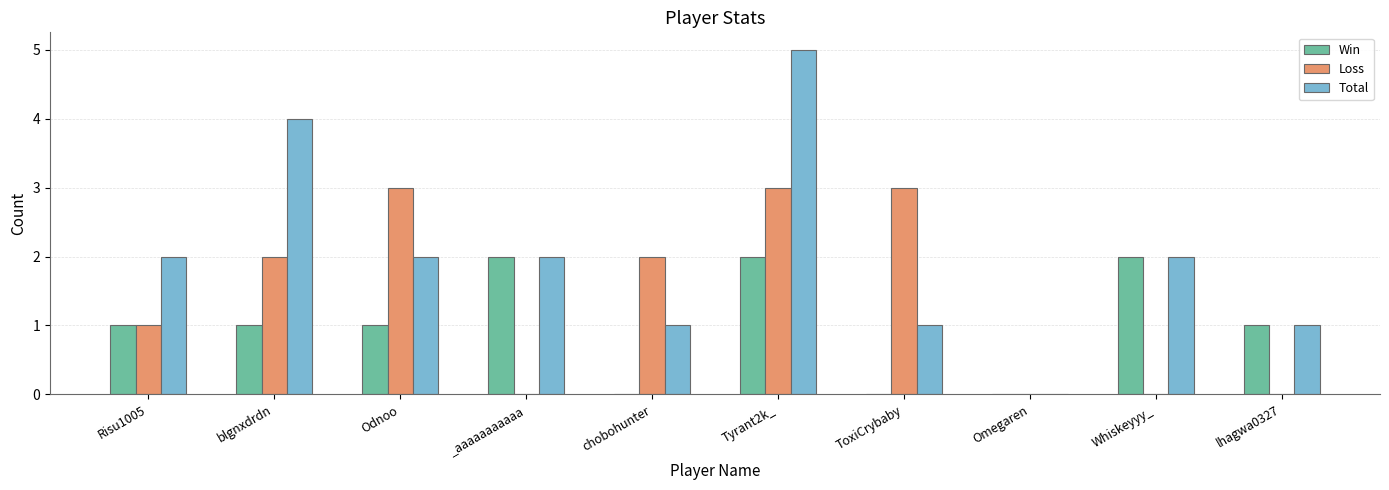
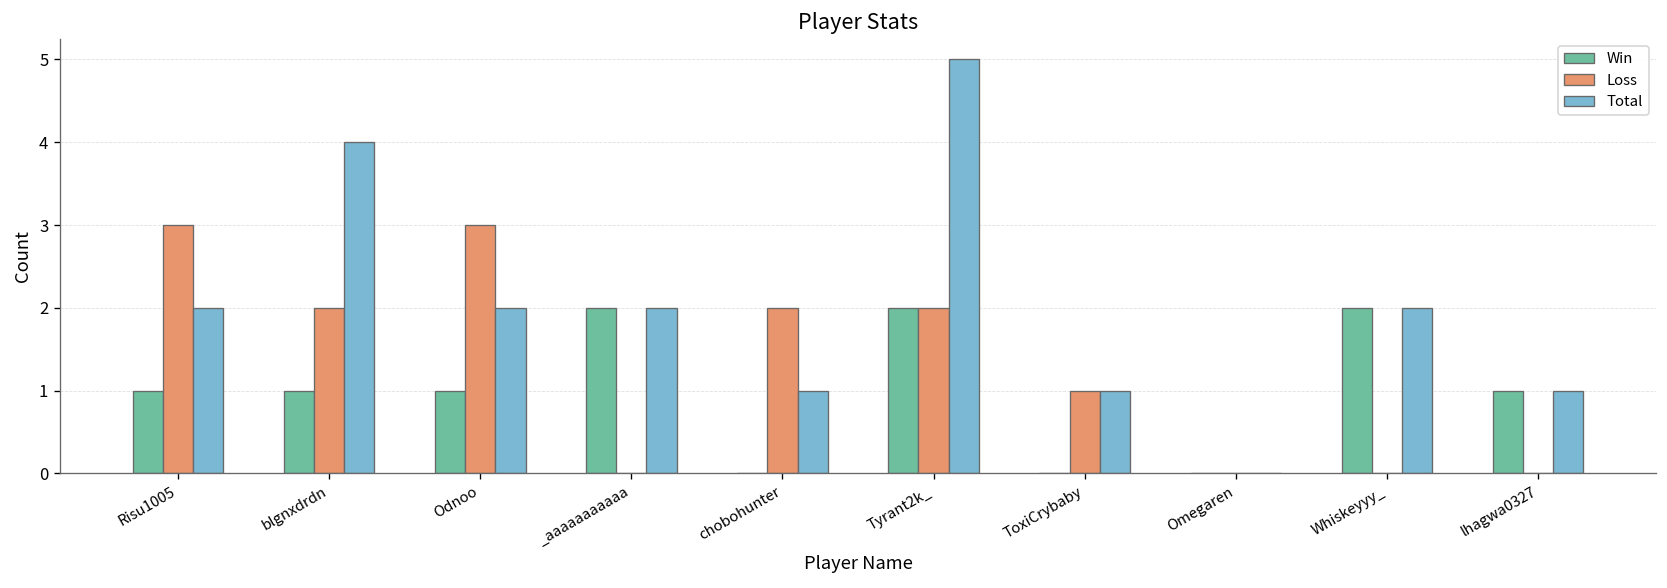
Loss, Risu1005: 1 -> 3
Loss, Tyrant2k_: 3 -> 2
Loss, ToxiCrybaby: 3 -> 1
